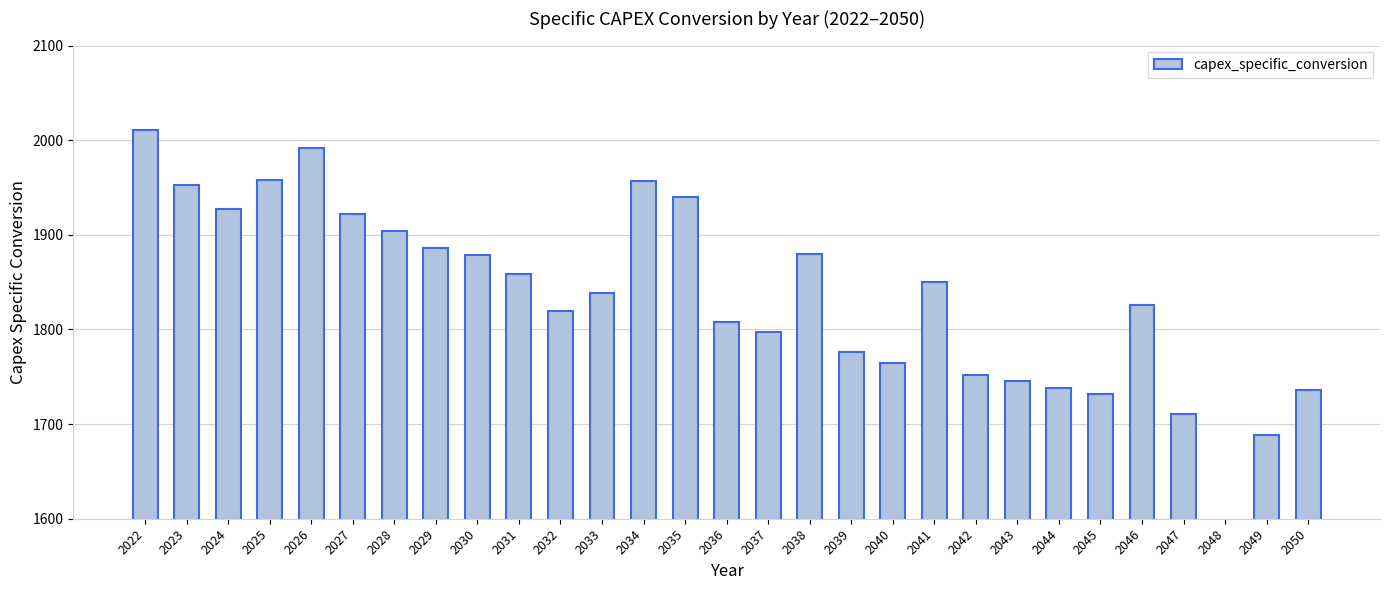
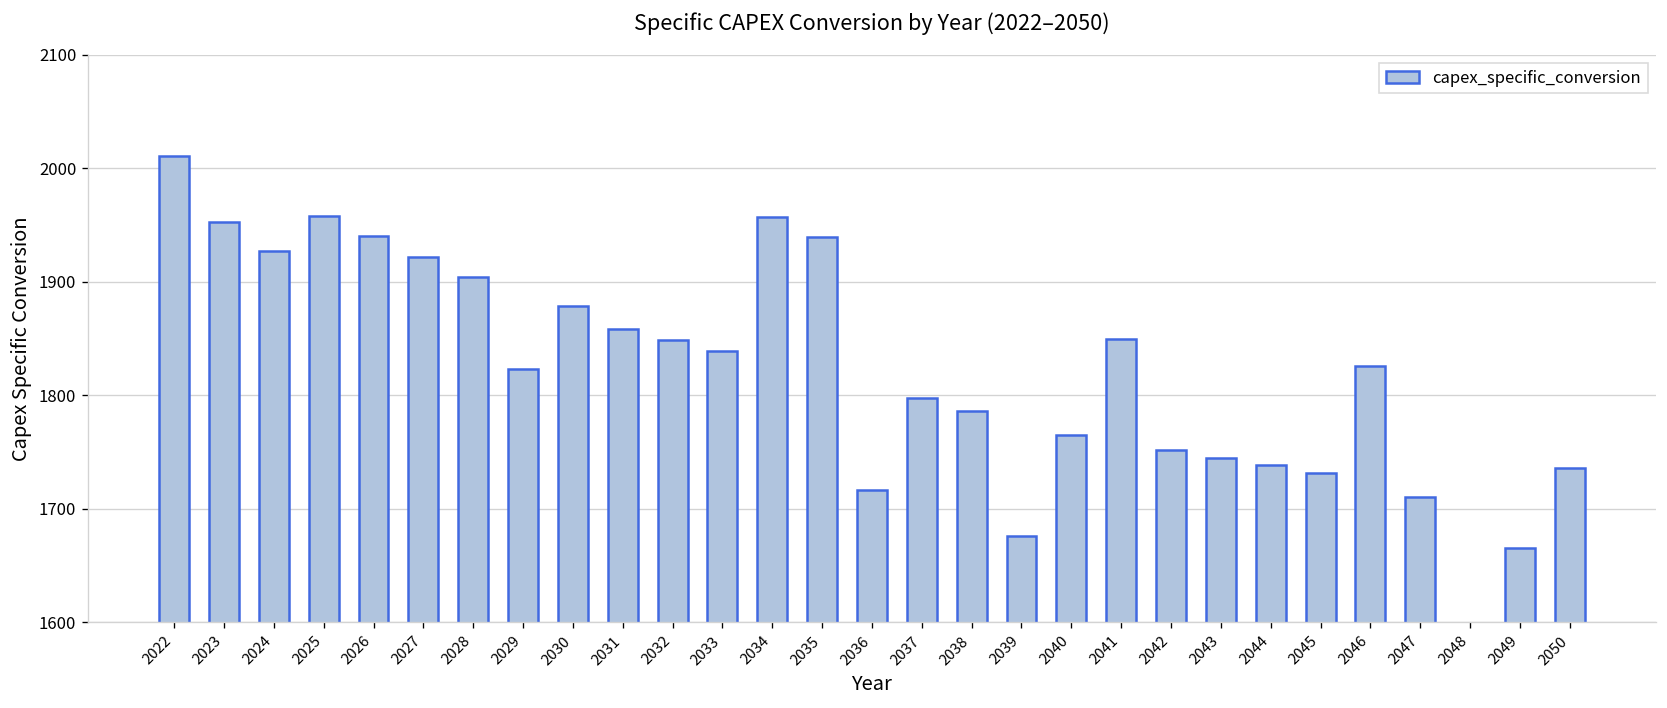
2026: 1990 -> 1940
2029: 1890 -> 1820
2032: 1820 -> 1850
2036: 1810 -> 1720
2038: 1880 -> 1790
2039: 1780 -> 1680
2049: 1690 -> 1670
